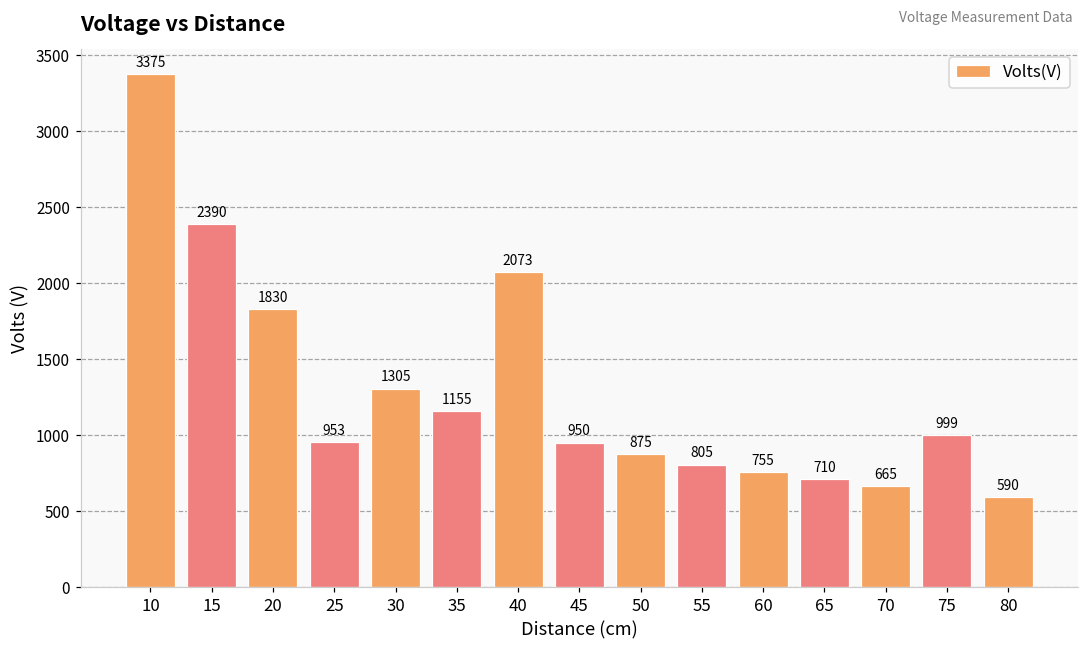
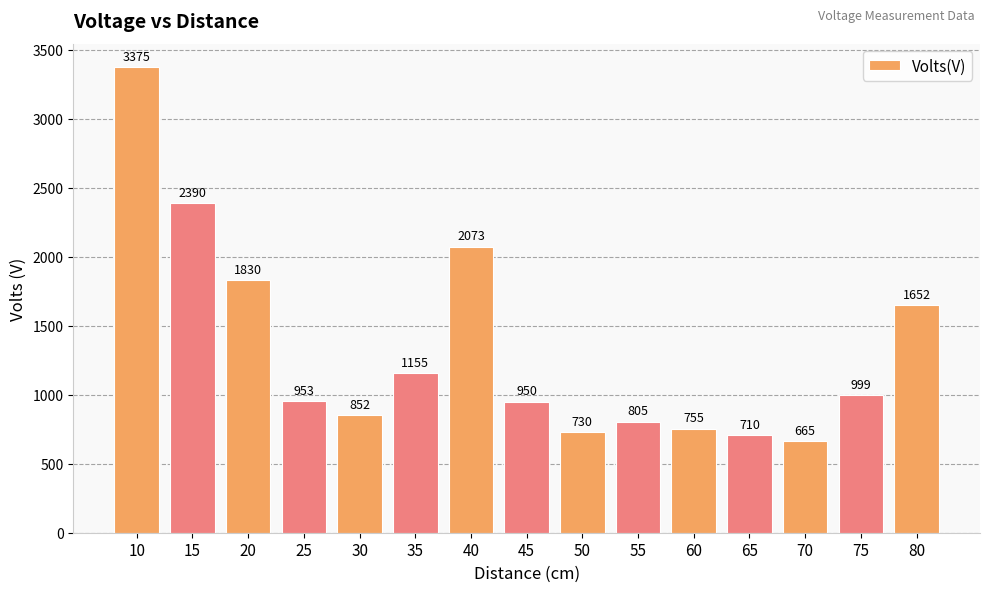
30: 1305 -> 852
50: 875 -> 730
80: 590 -> 1652
